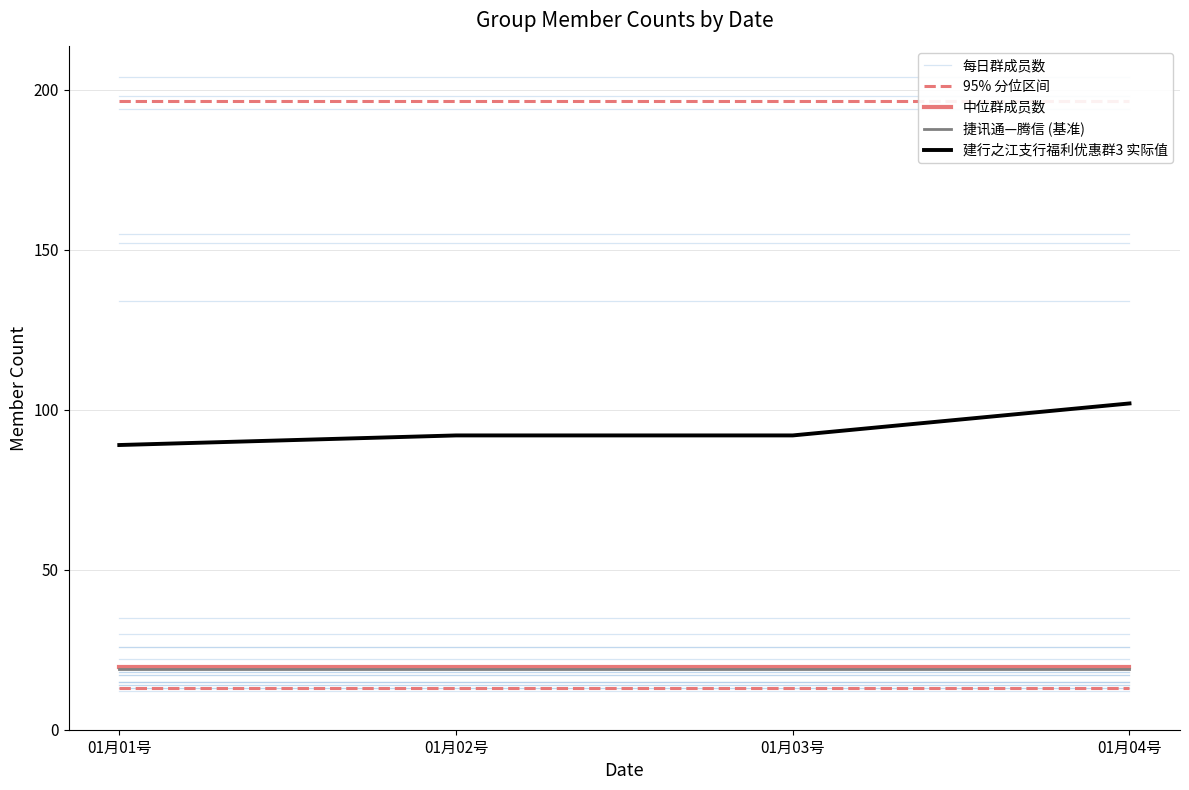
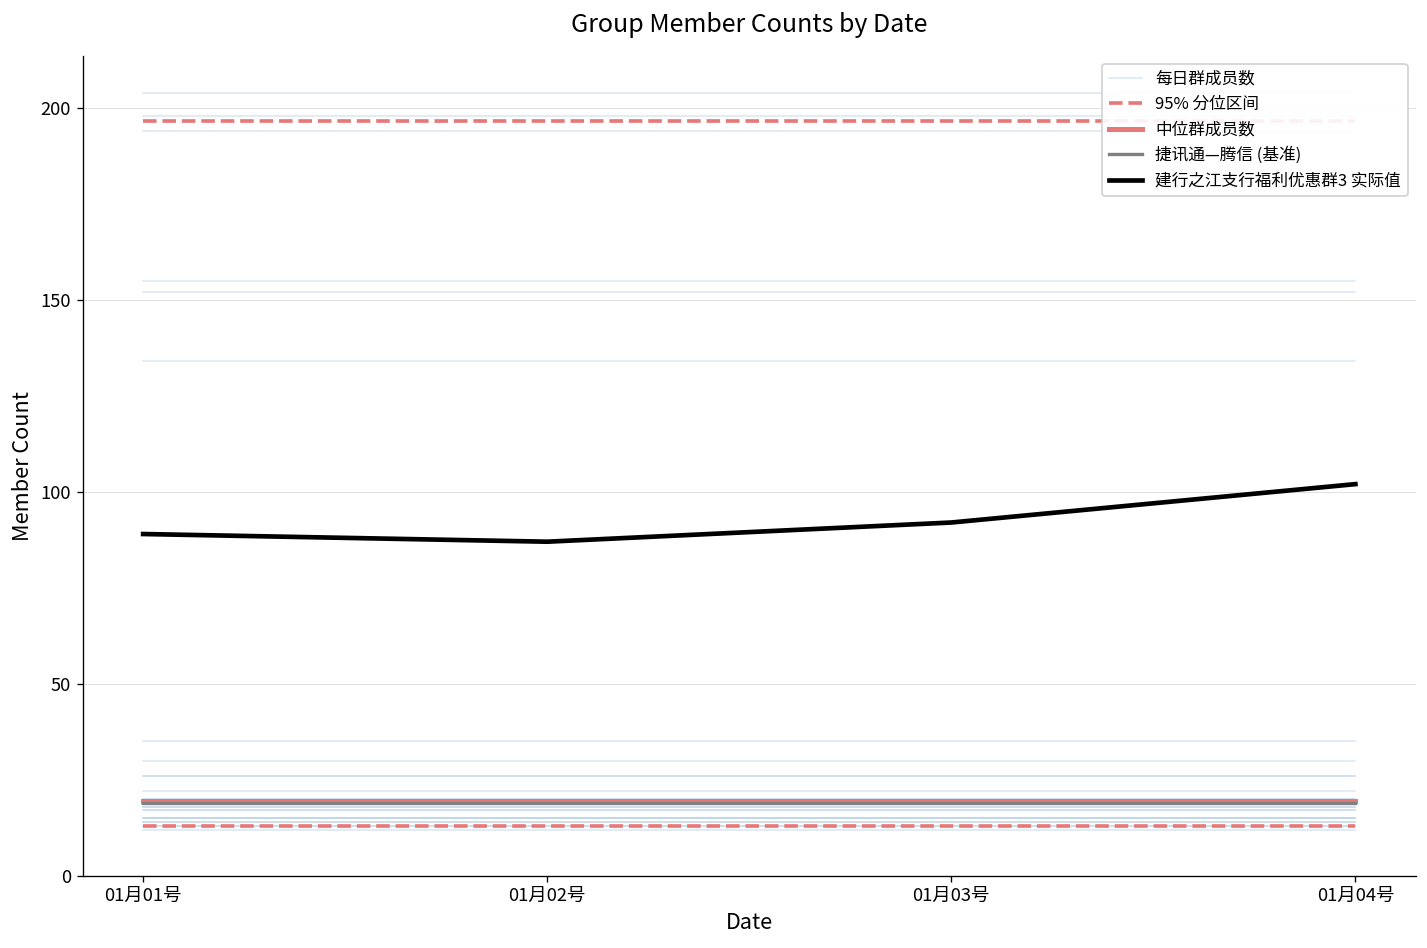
建行之江支行福利优惠群3 实际值, 01月02号: 92 -> 87
